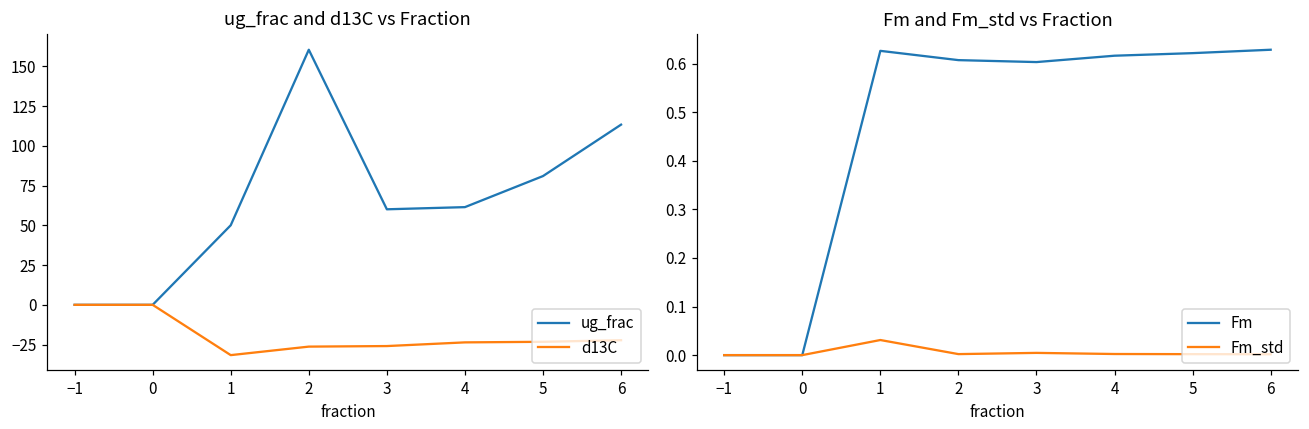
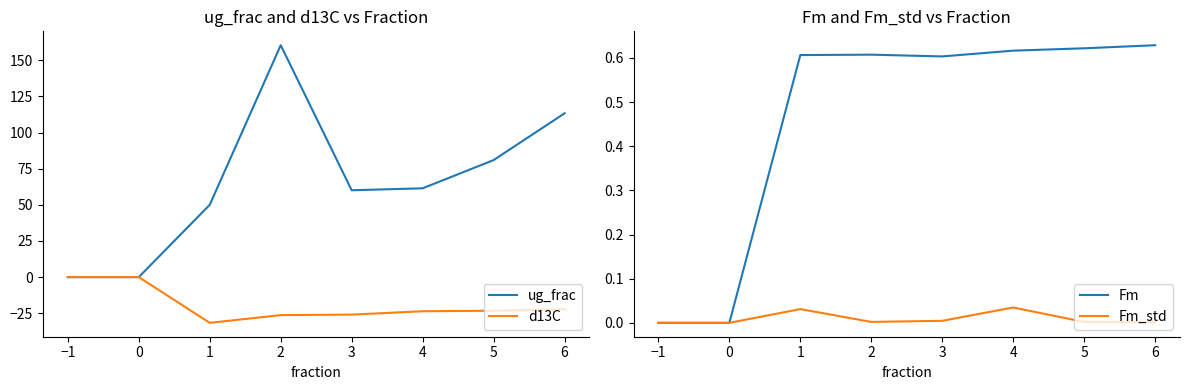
Fm and Fm_std vs Fraction, Fm, 1: 0.63 -> 0.61
Fm and Fm_std vs Fraction, Fm_std, 4: 0.00 -> 0.03
